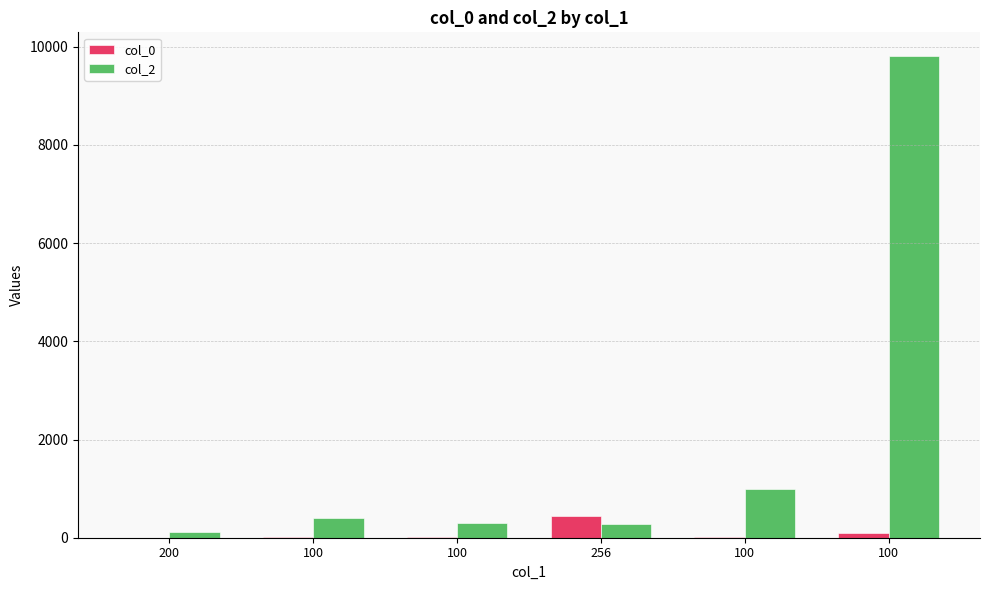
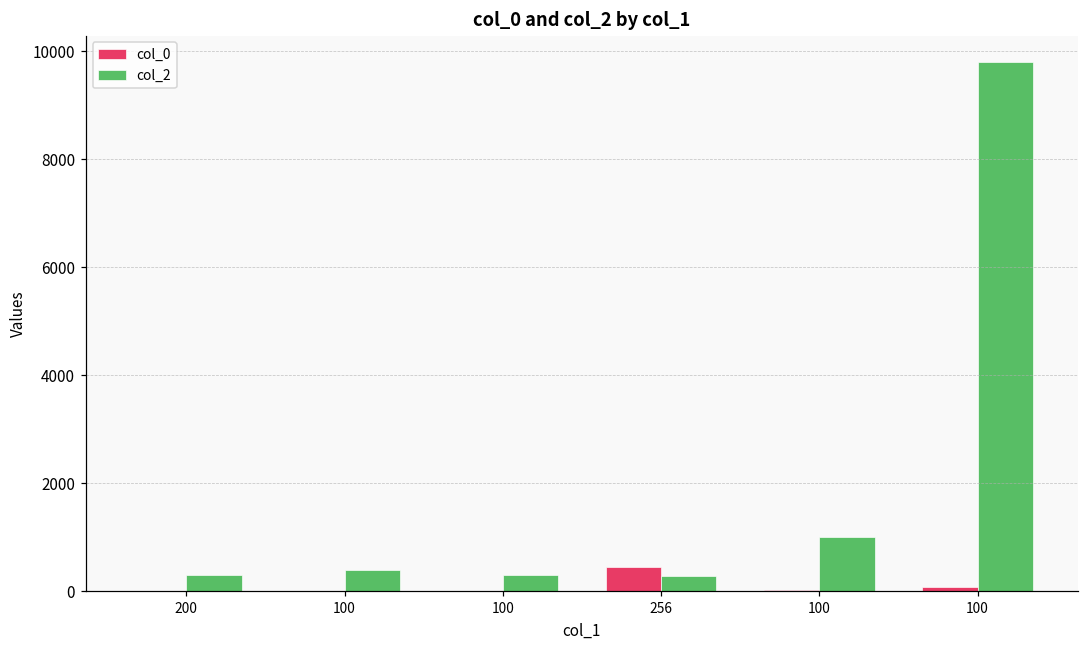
col_2, 200: 100 -> 300
